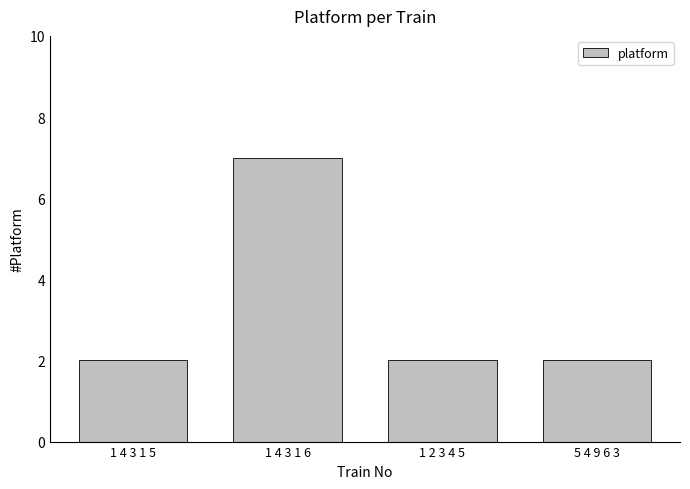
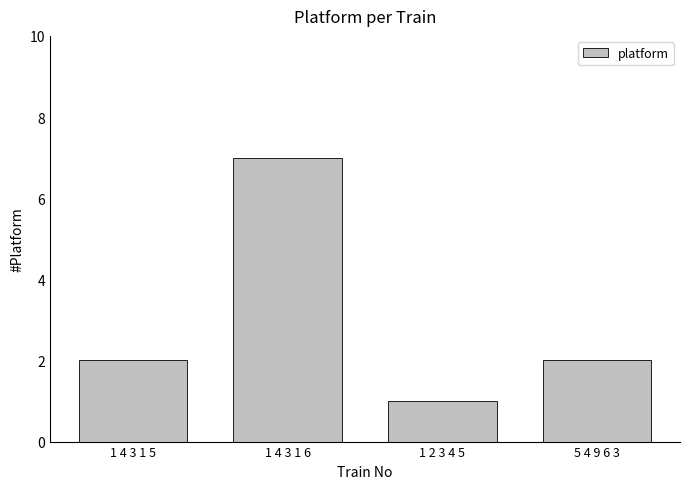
1 2 3 4 5: 2 -> 1
